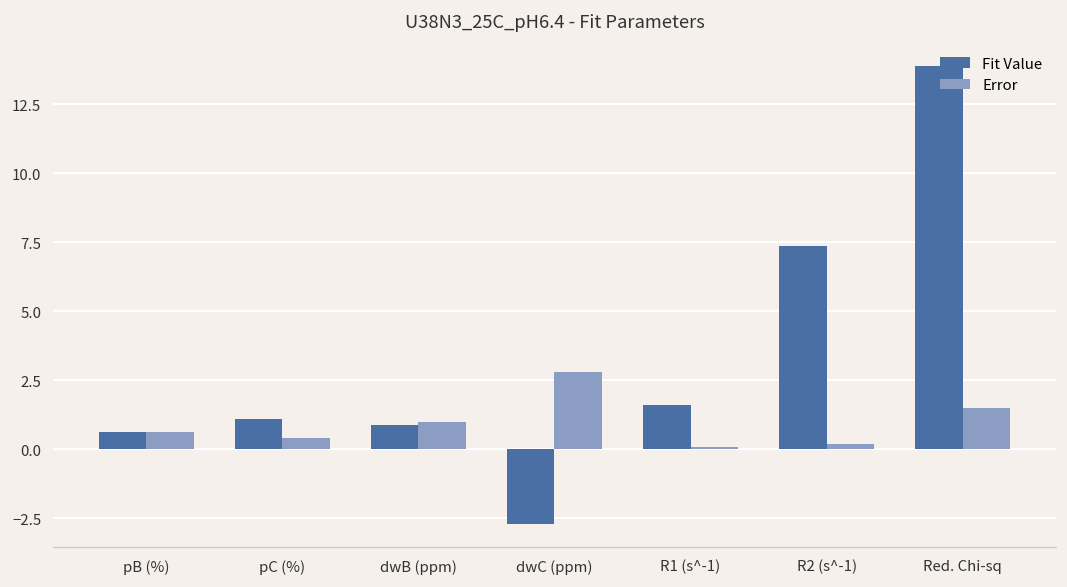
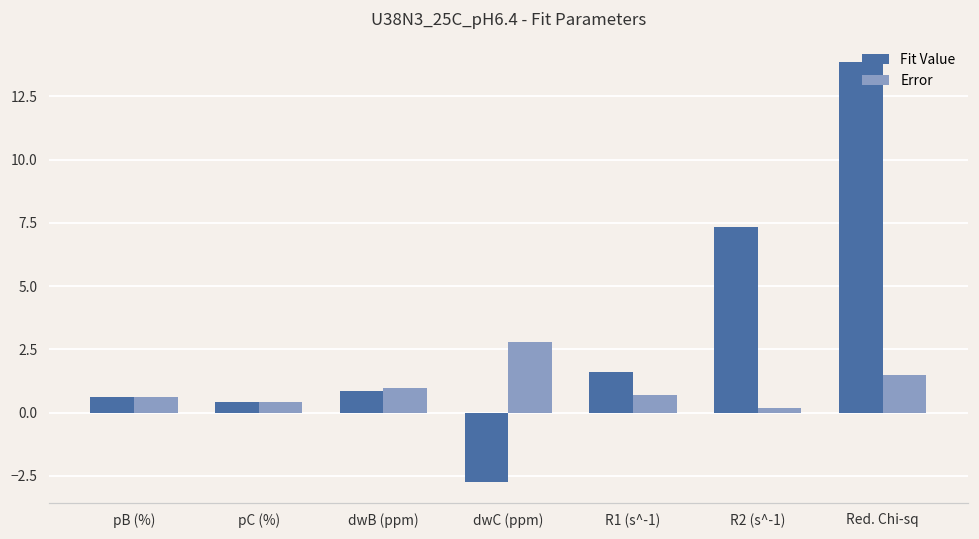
Fit Value, pC (%): 1.1 -> 0.4
Error, R1 (s^-1): 0.1 -> 0.7
